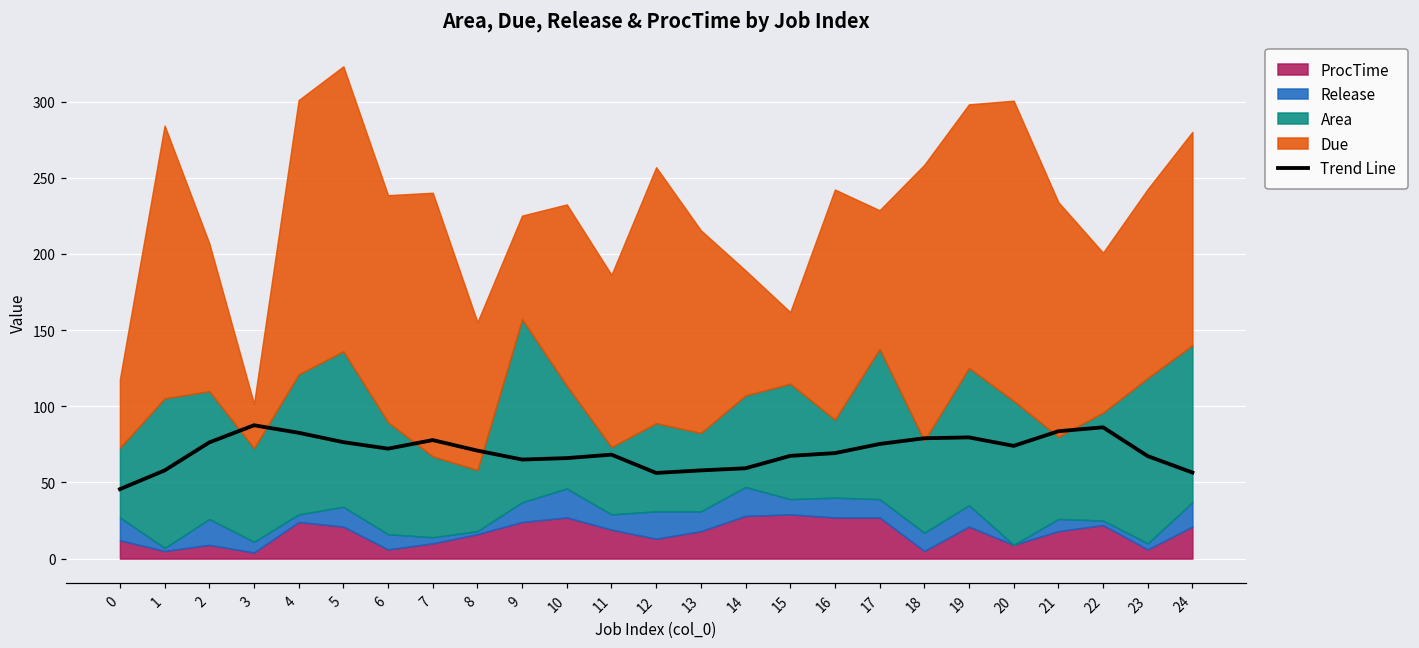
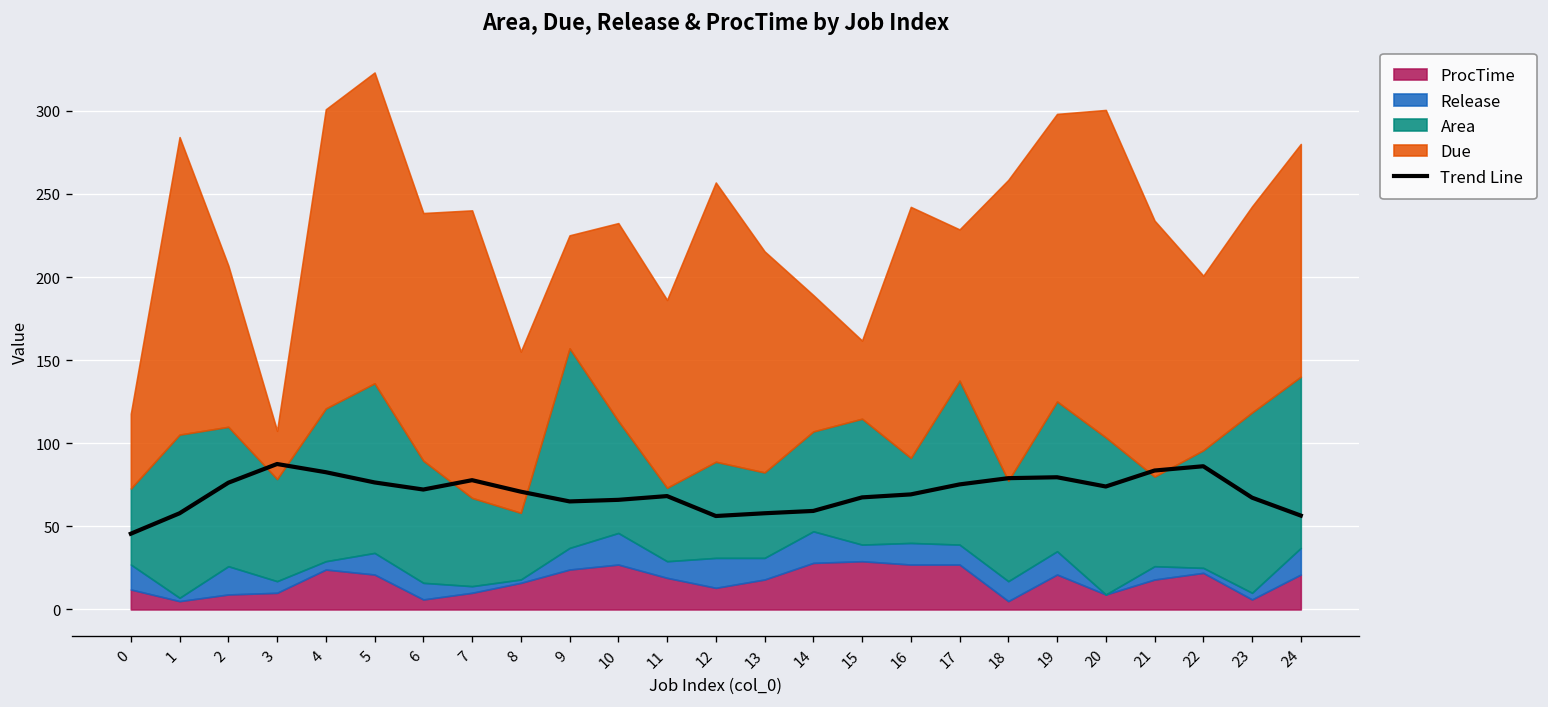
ProcTime, 3: 4 -> 10
